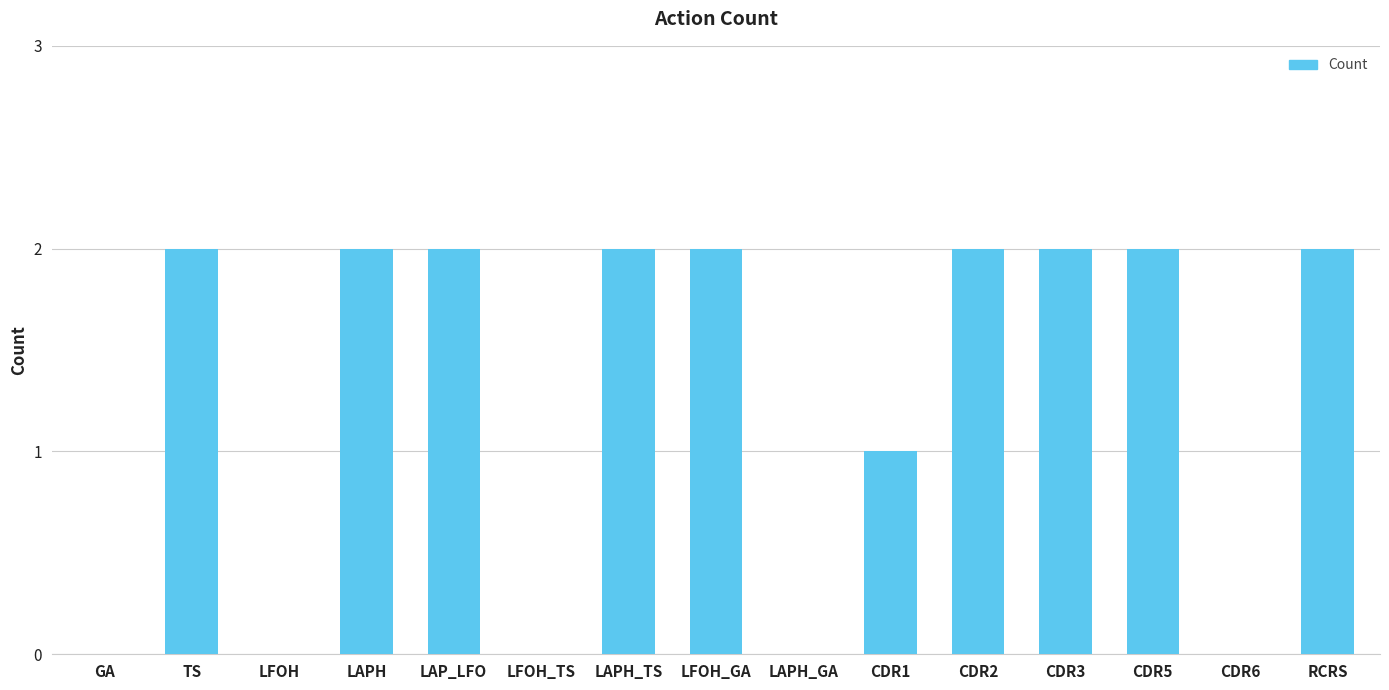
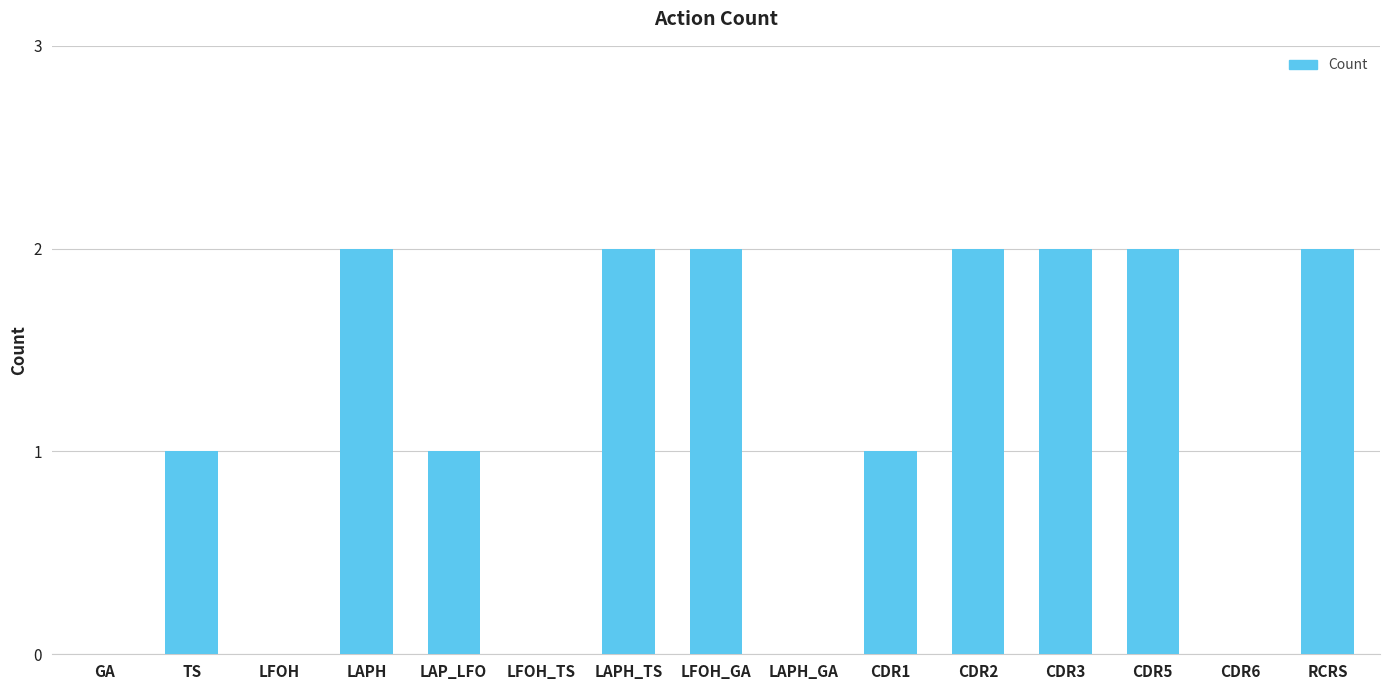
TS: 2 -> 1
LAP_LFO: 2 -> 1
